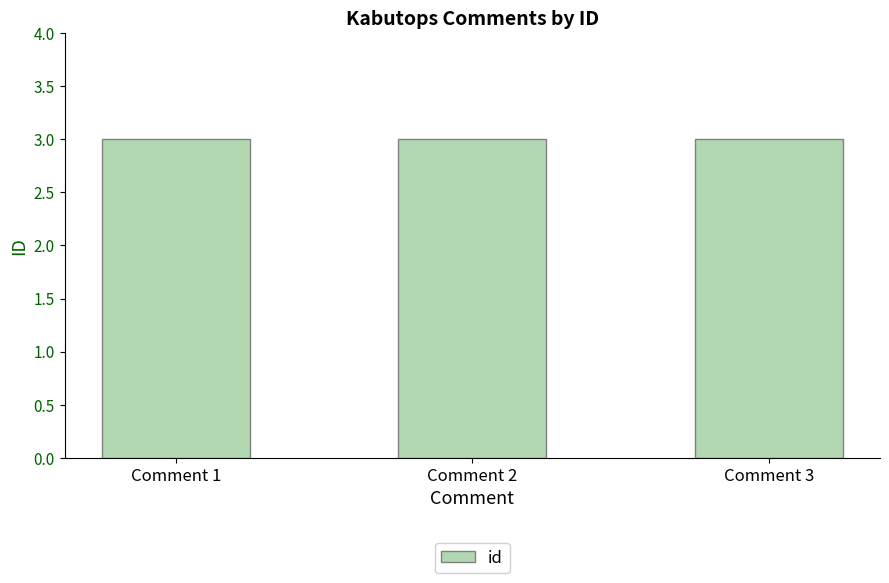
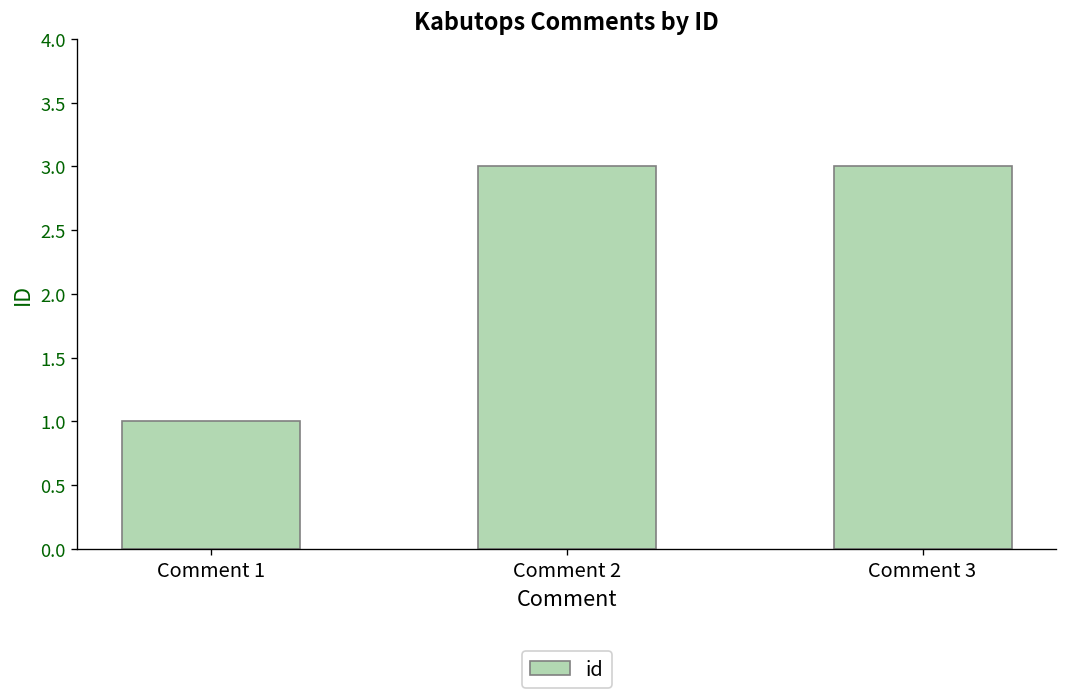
Comment 1: 3 -> 1
